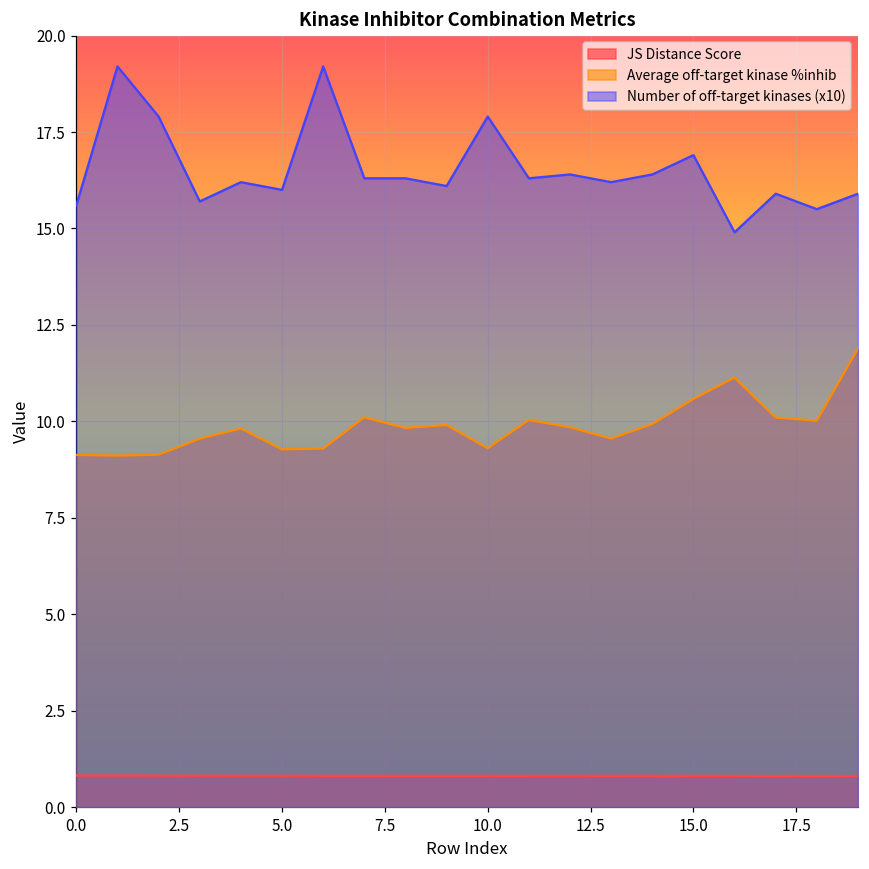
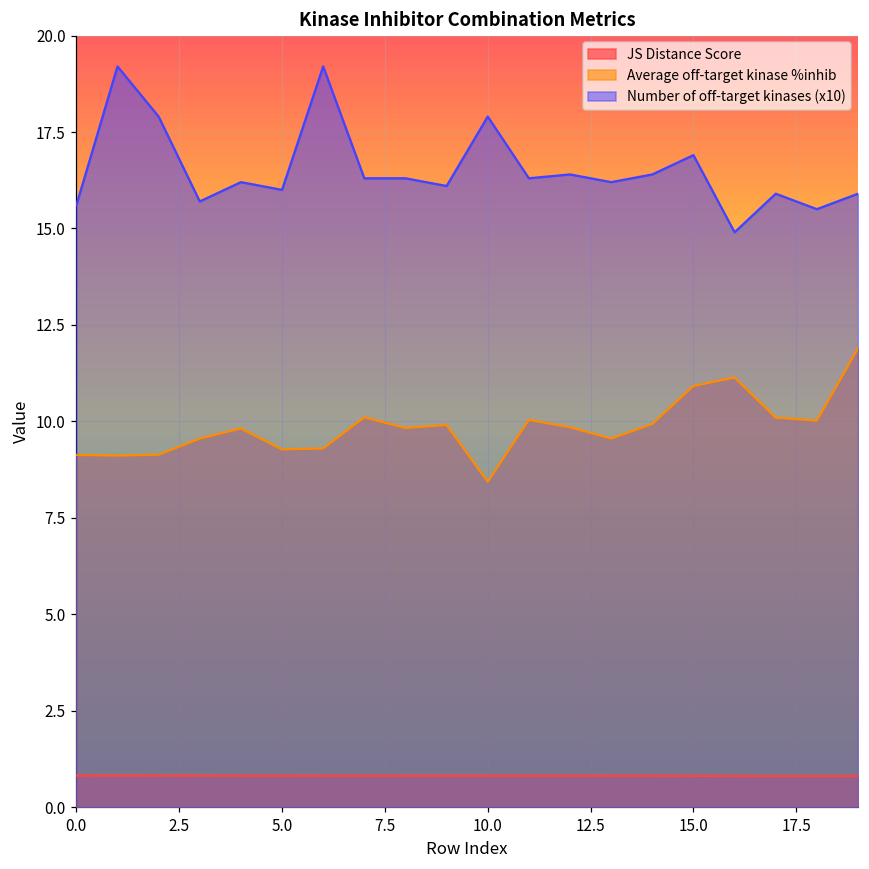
Average off-target kinase %inhib, 10.0: 9.3 -> 8.4
Average off-target kinase %inhib, 15.0: 10.6 -> 10.9
